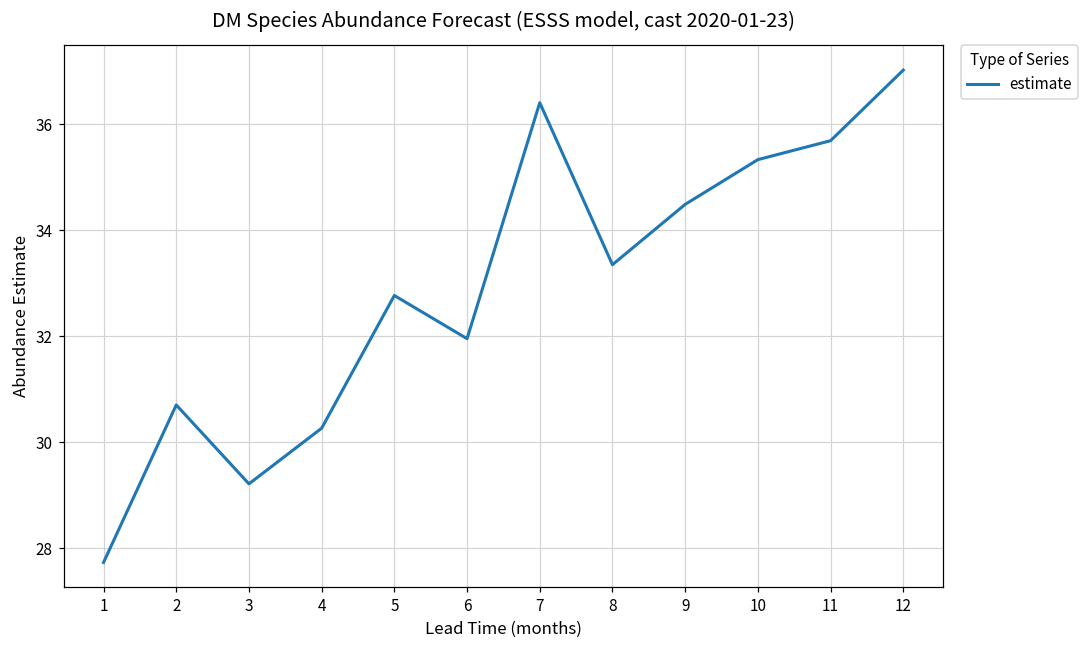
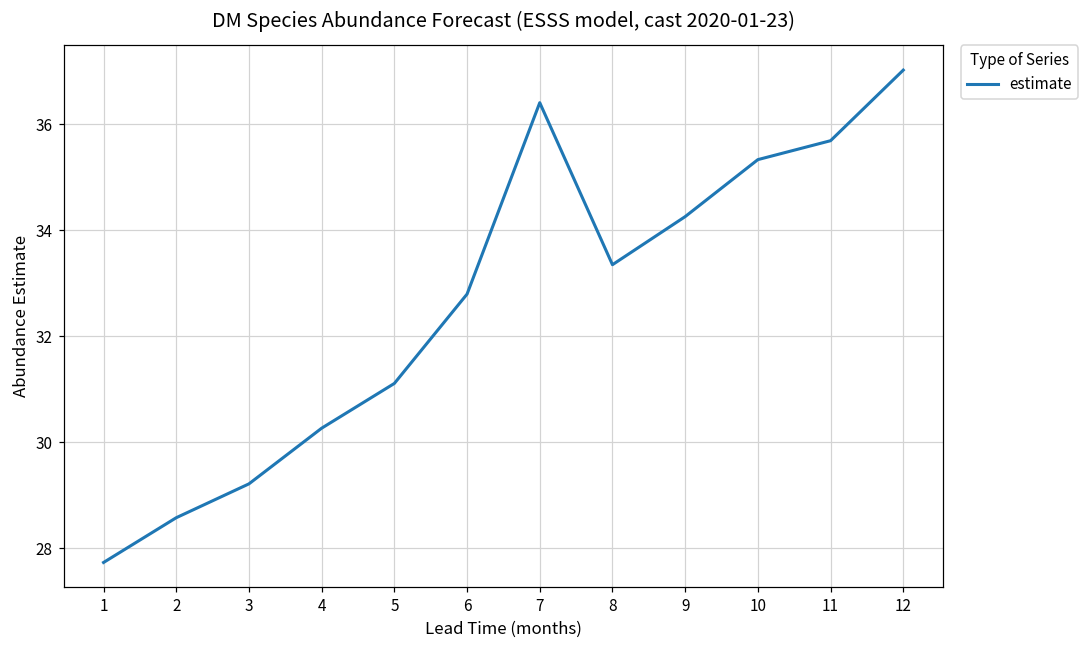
2: 30.7 -> 28.6
5: 32.8 -> 31.1
6: 32.0 -> 32.8
9: 34.5 -> 34.3
